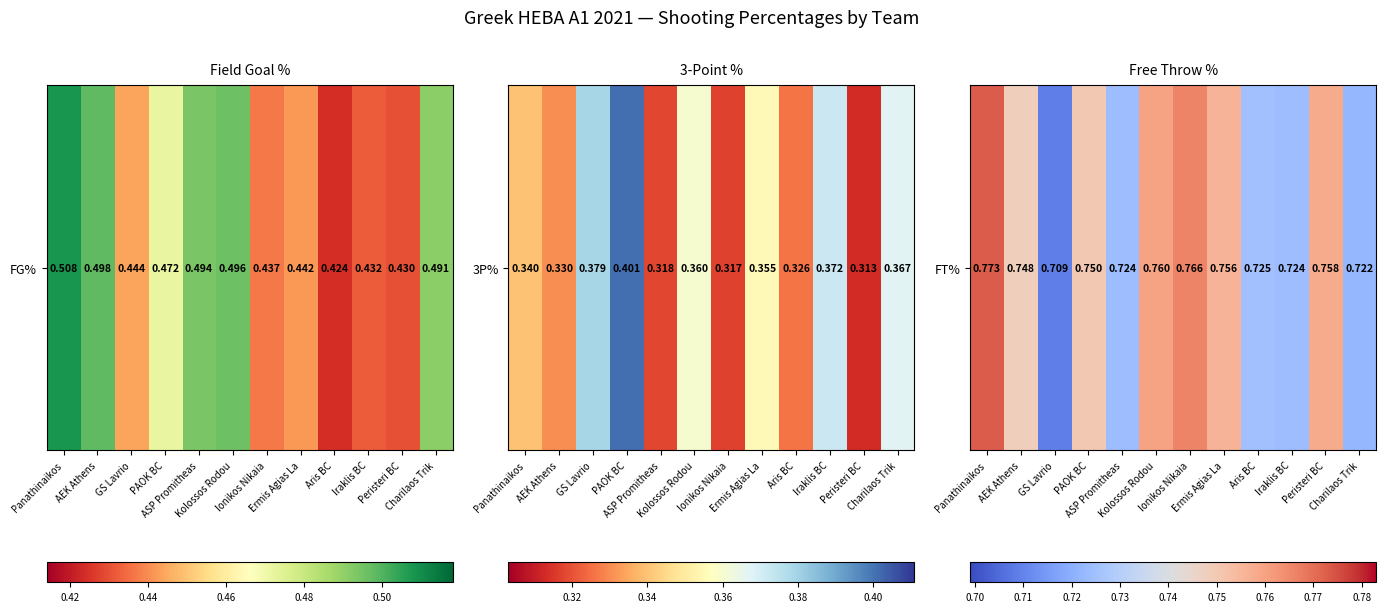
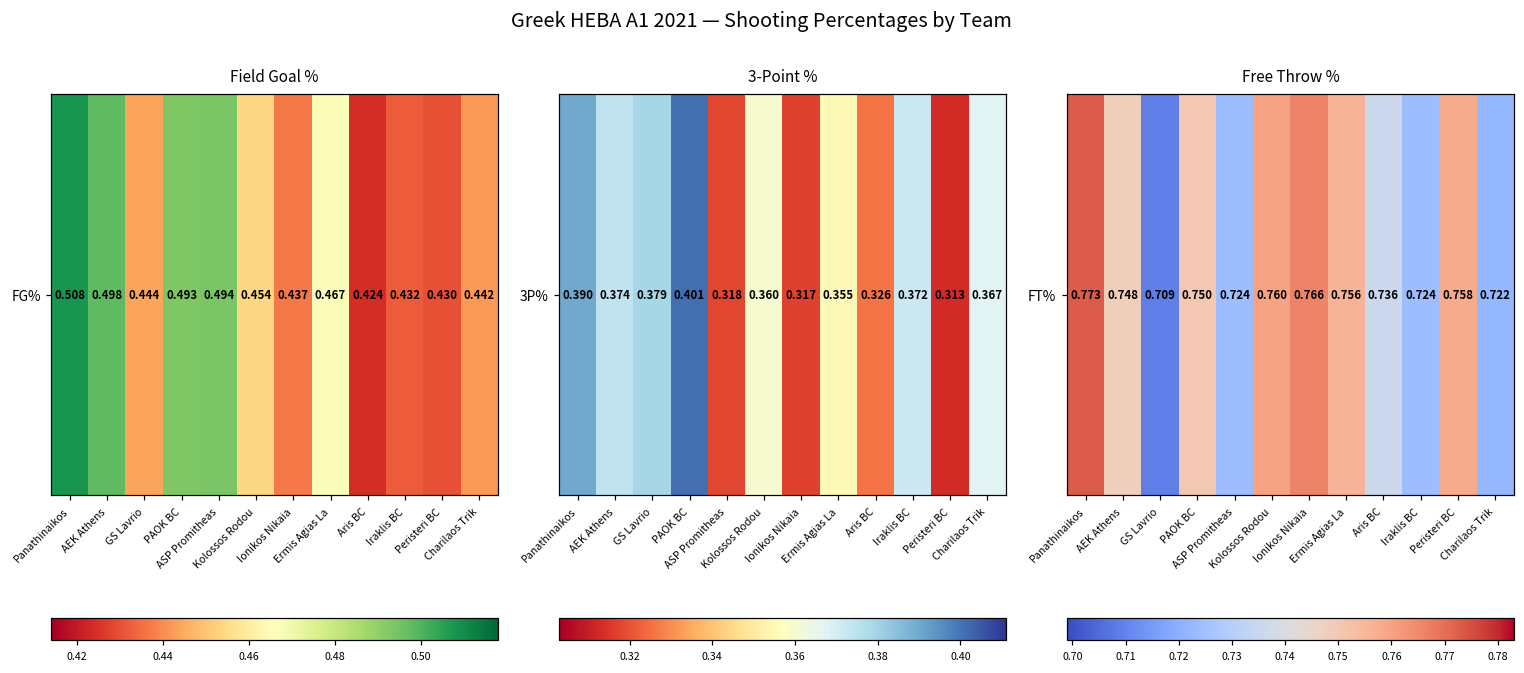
Field Goal %, FG%, PAOK BC: 0.472 -> 0.493
Field Goal %, FG%, Kolossos Rodou: 0.496 -> 0.454
Field Goal %, FG%, Ermis Agias La: 0.442 -> 0.467
Field Goal %, FG%, Charilaos Trik: 0.491 -> 0.442
3-Point %, 3P%, Panathinaikos: 0.340 -> 0.390
3-Point %, 3P%, AEK Athens: 0.330 -> 0.374
Free Throw %, FT%, Aris BC: 0.725 -> 0.736
